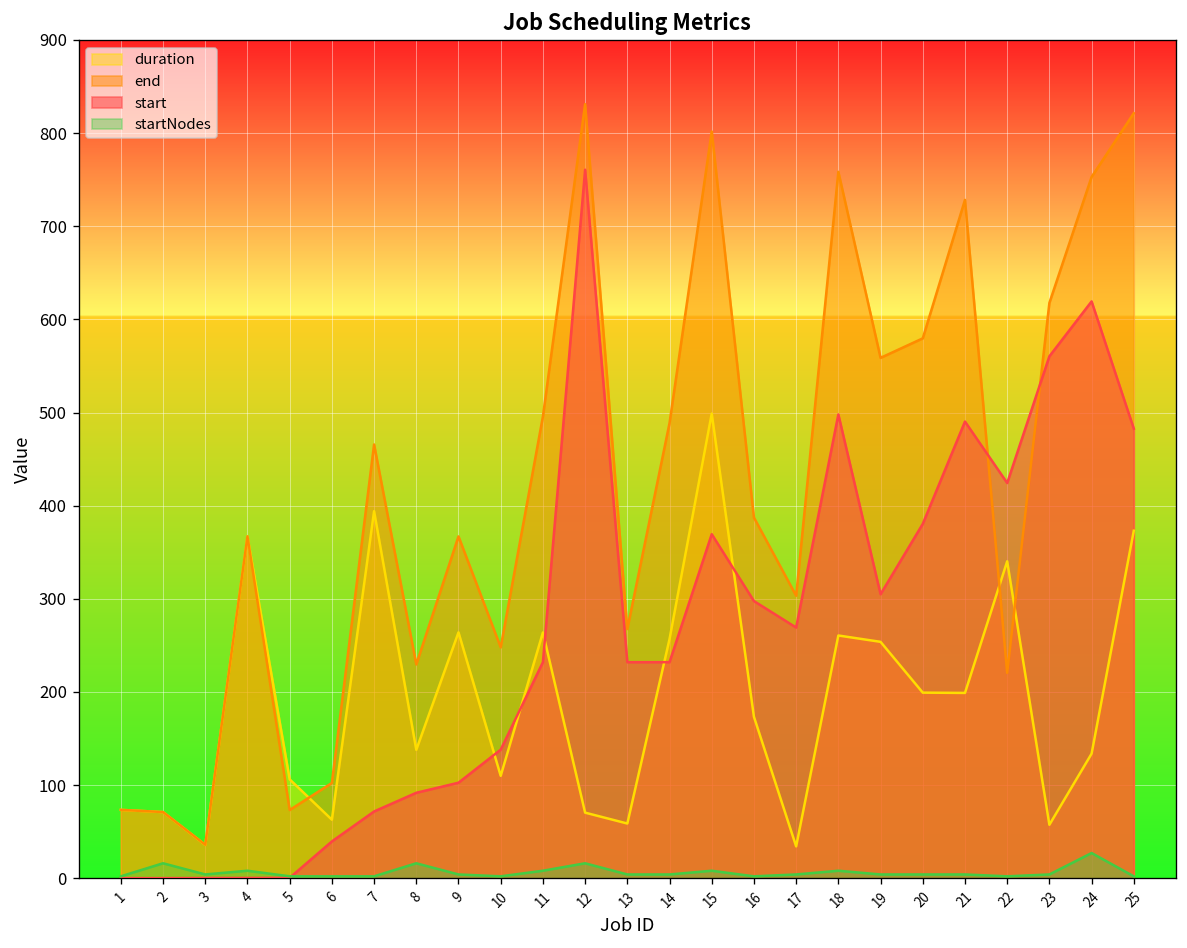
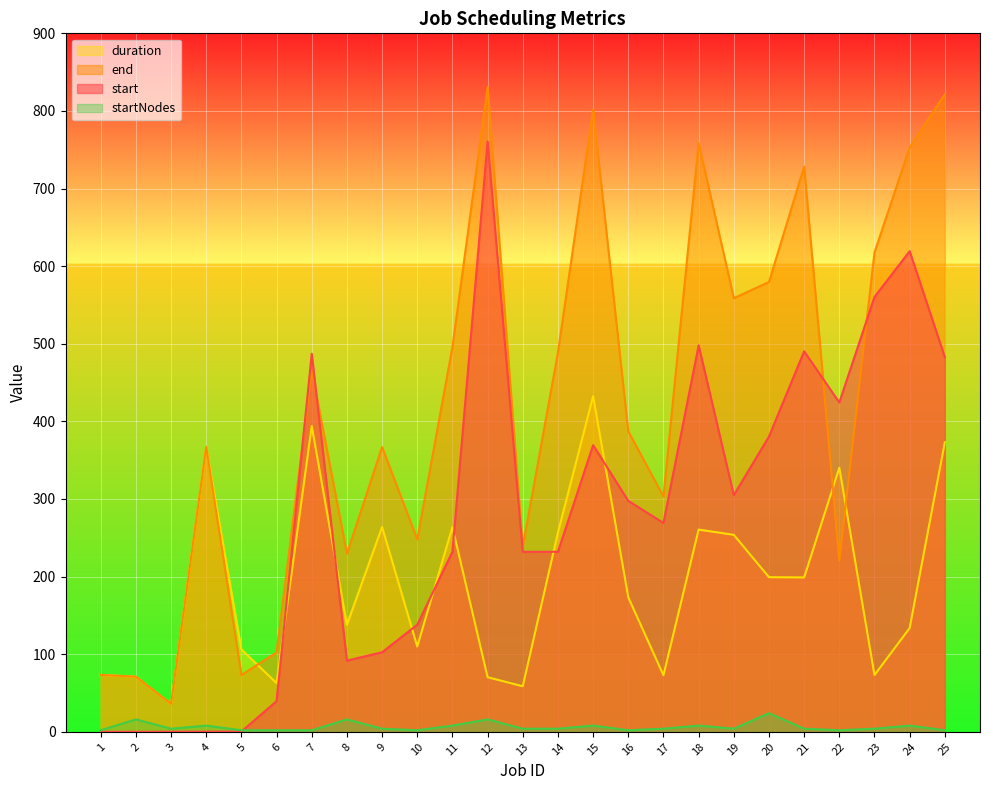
start, 7: 70 -> 490
end, 13: 270 -> 240
duration, 15: 500 -> 430
duration, 17: 30 -> 70
startNodes, 20: 0 -> 20
duration, 23: 60 -> 70
startNodes, 24: 30 -> 10
